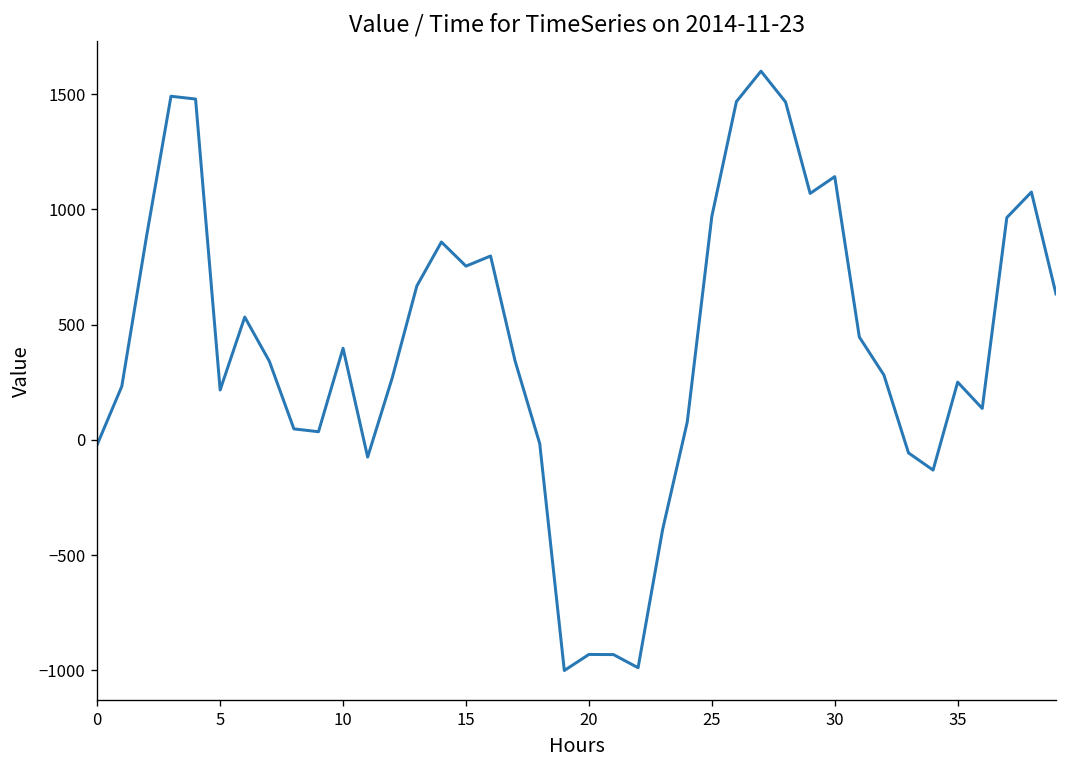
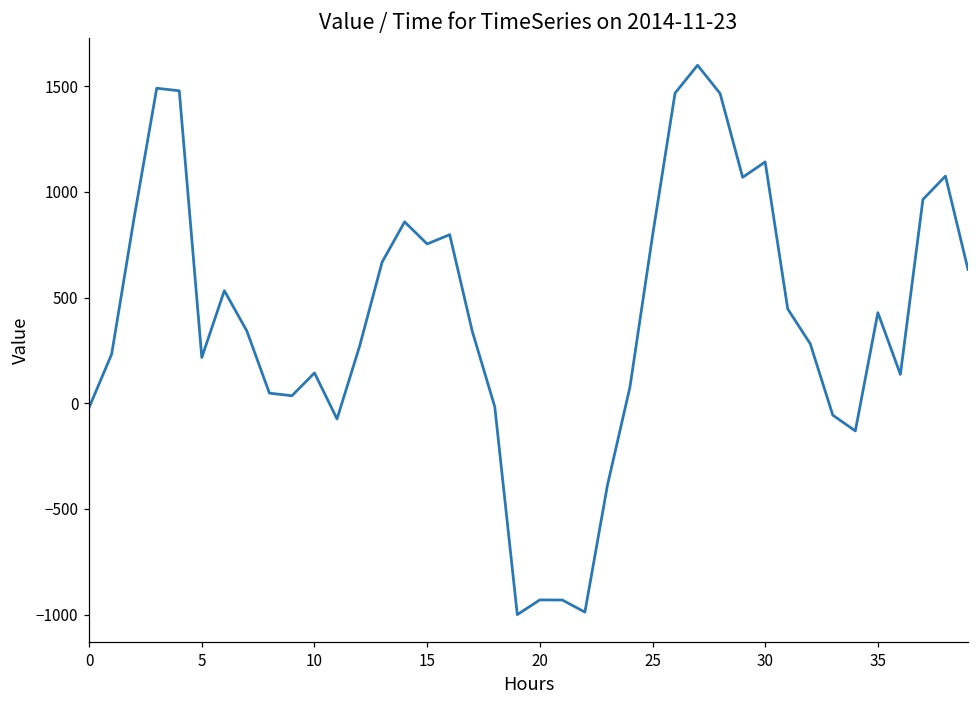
10: 400 -> 140
25: 970 -> 790
35: 250 -> 430
